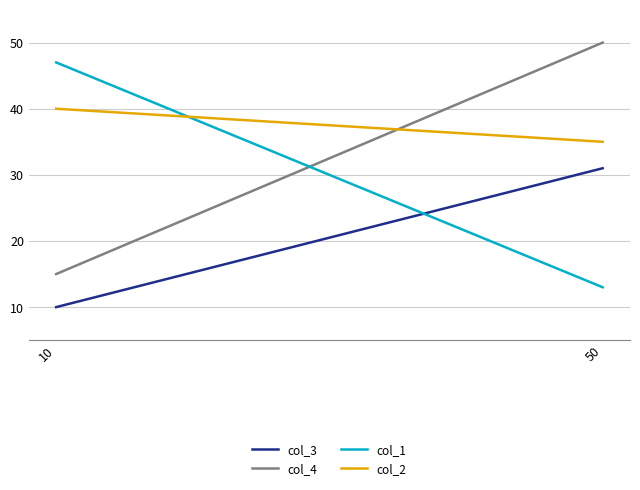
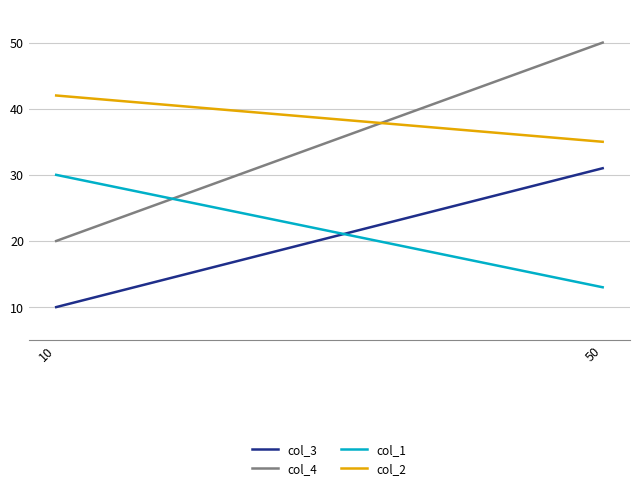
col_4, 10: 15 -> 20
col_1, 10: 47 -> 30
col_2, 10: 40 -> 42
